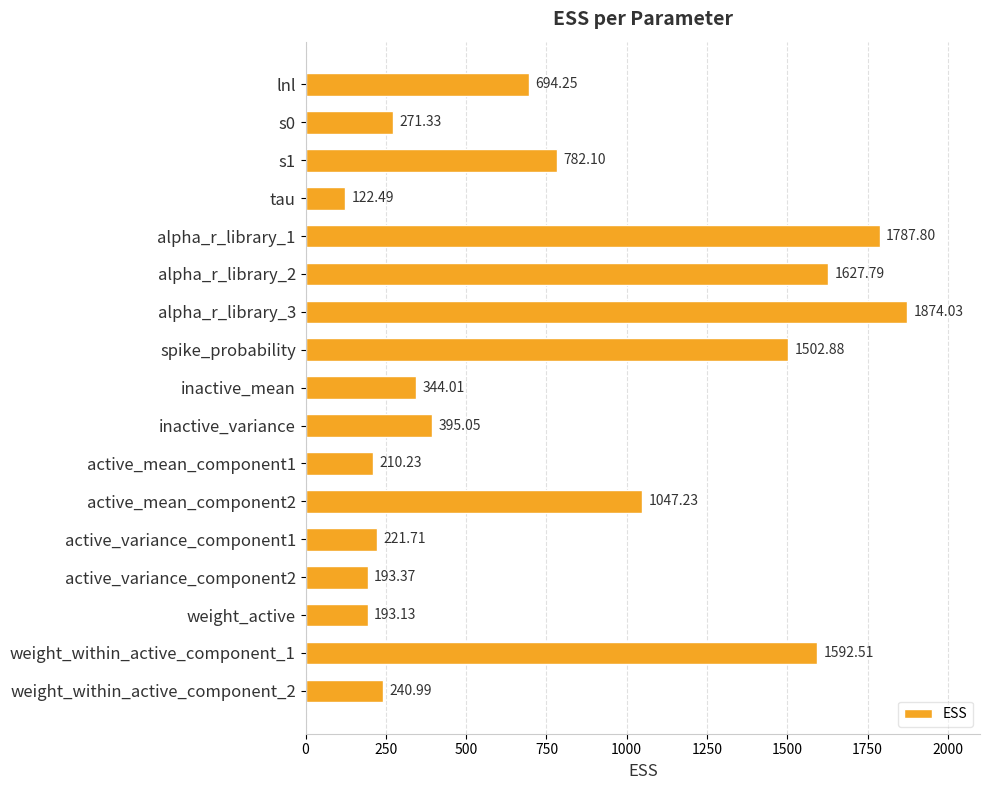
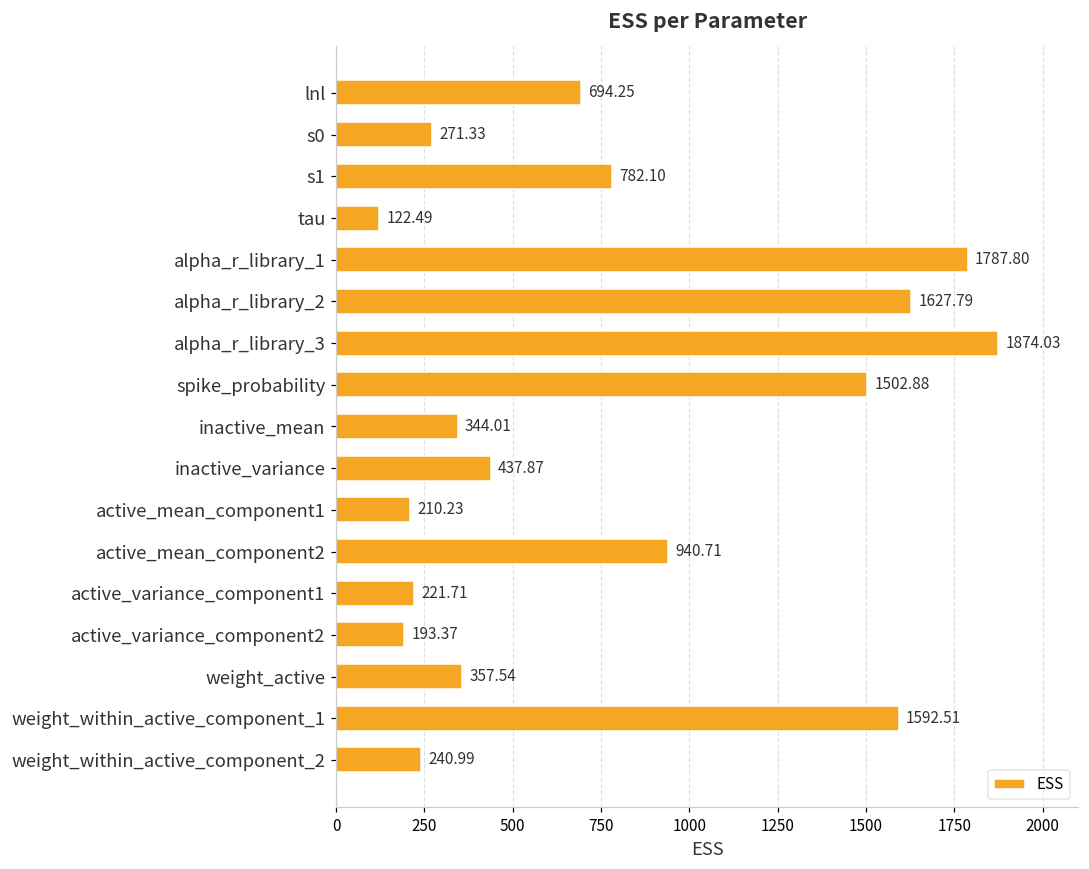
inactive_variance: 395.05 -> 437.87
active_mean_component2: 1047.23 -> 940.71
weight_active: 193.13 -> 357.54
